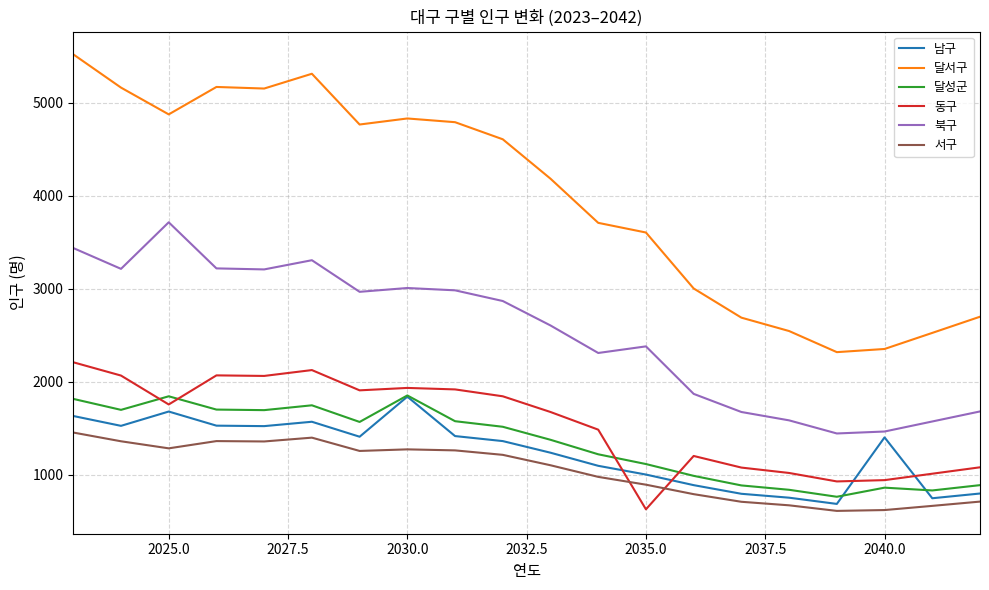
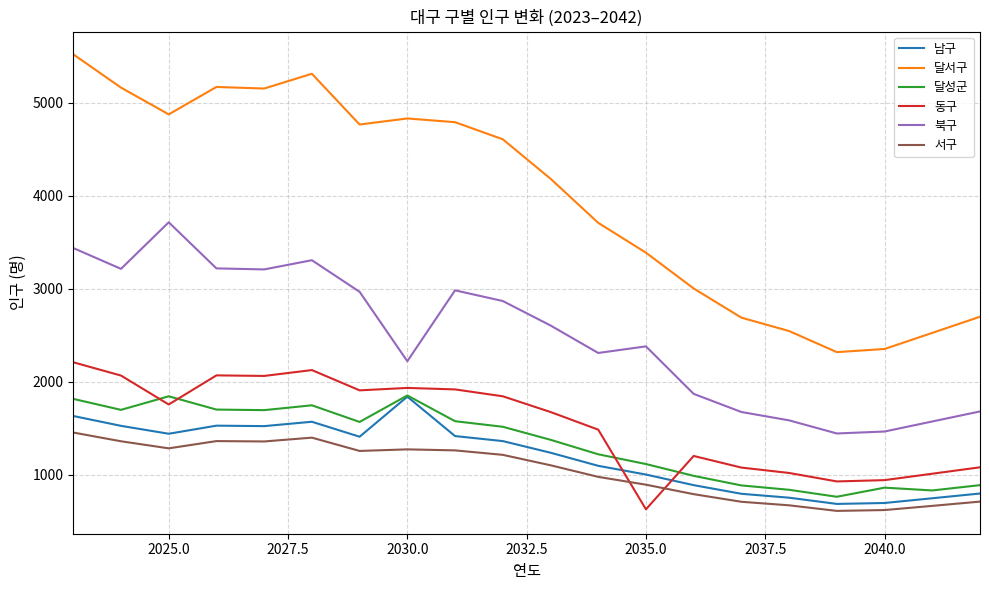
남구, 2025.0: 1700 -> 1400
북구, 2030.0: 3000 -> 2200
달서구, 2035.0: 3600 -> 3400
남구, 2040.0: 1400 -> 700
